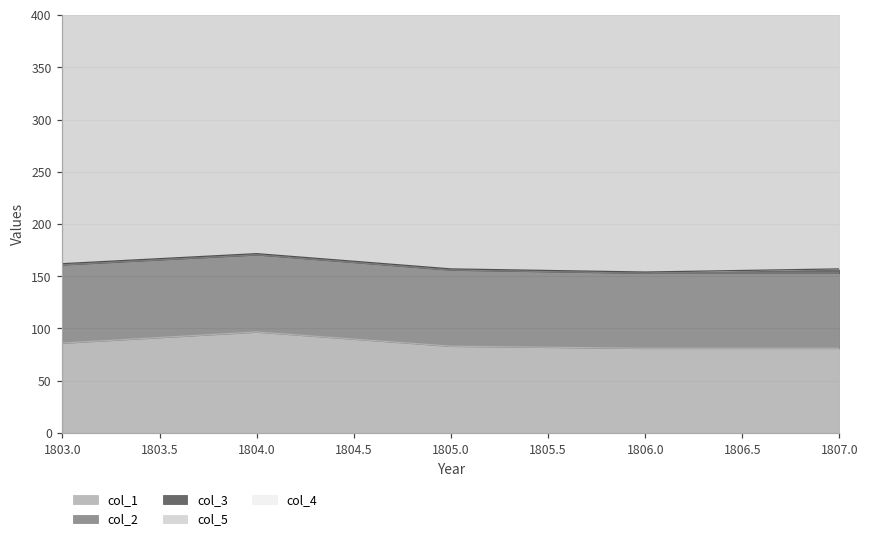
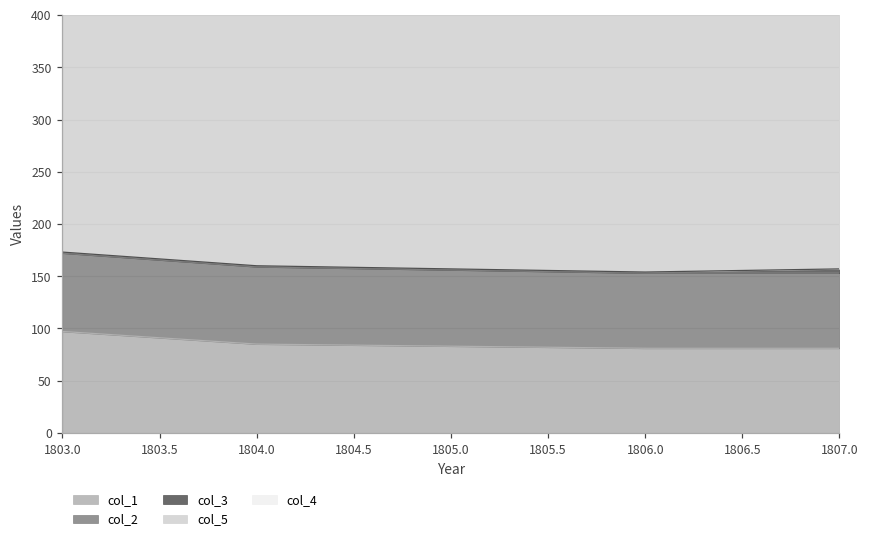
col_1, 1803.0: 90 -> 100
col_1, 1804.0: 100 -> 90
